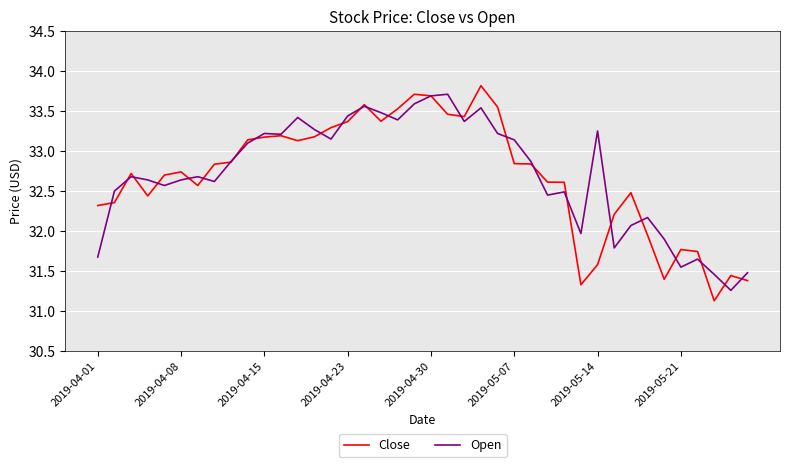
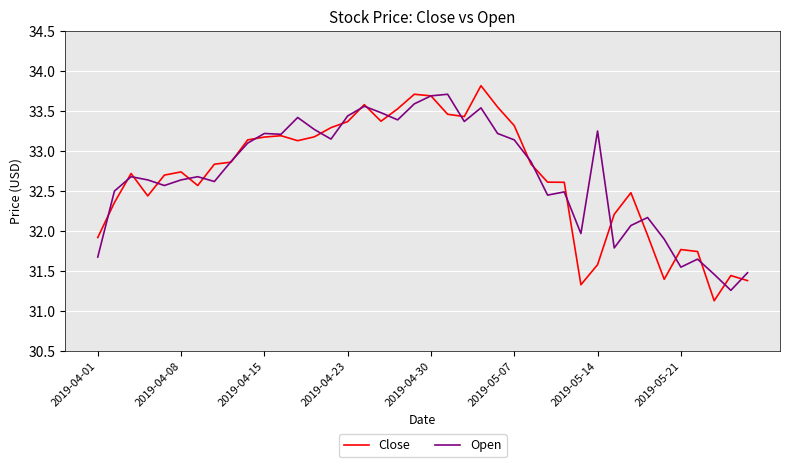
Close, 2019-04-01: 32.3 -> 31.9
Close, 2019-05-07: 32.8 -> 33.3
